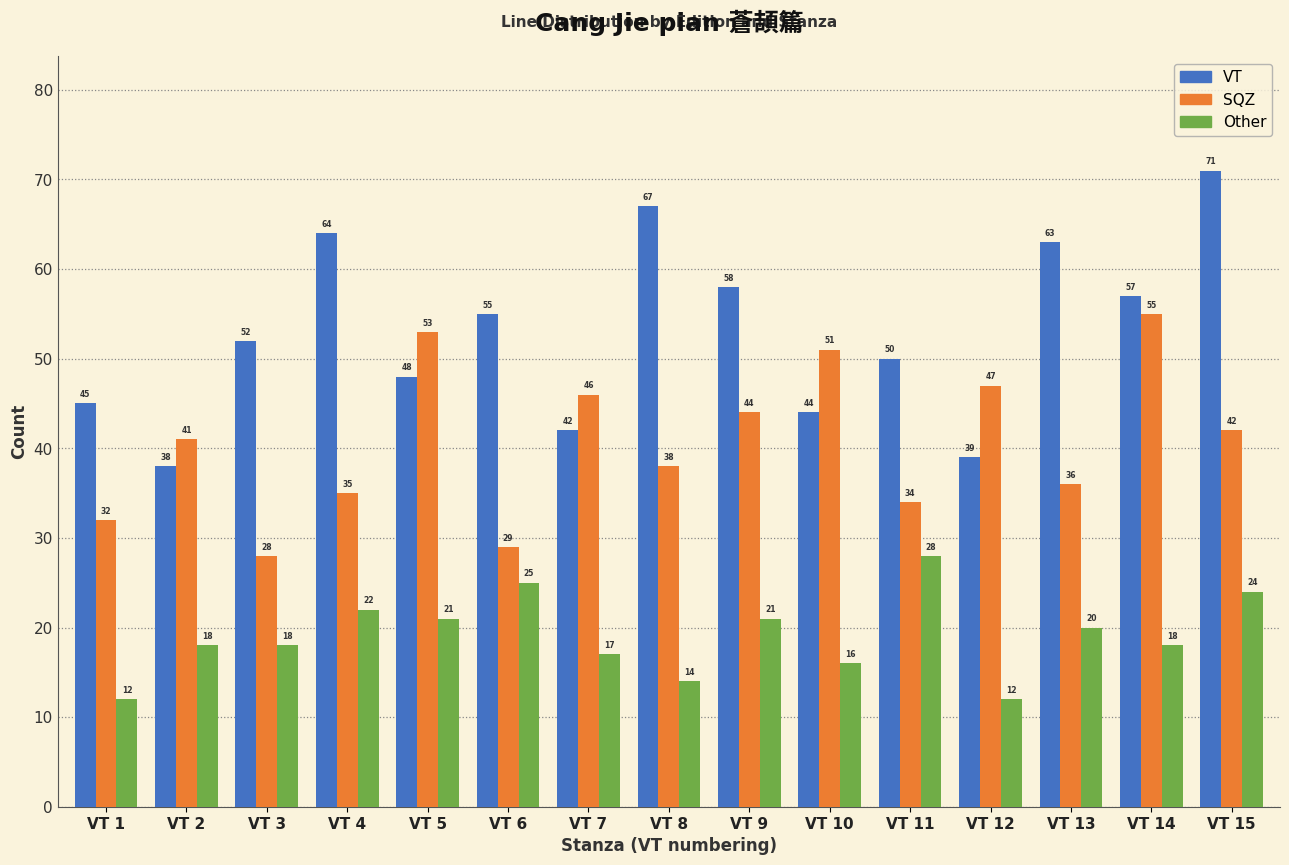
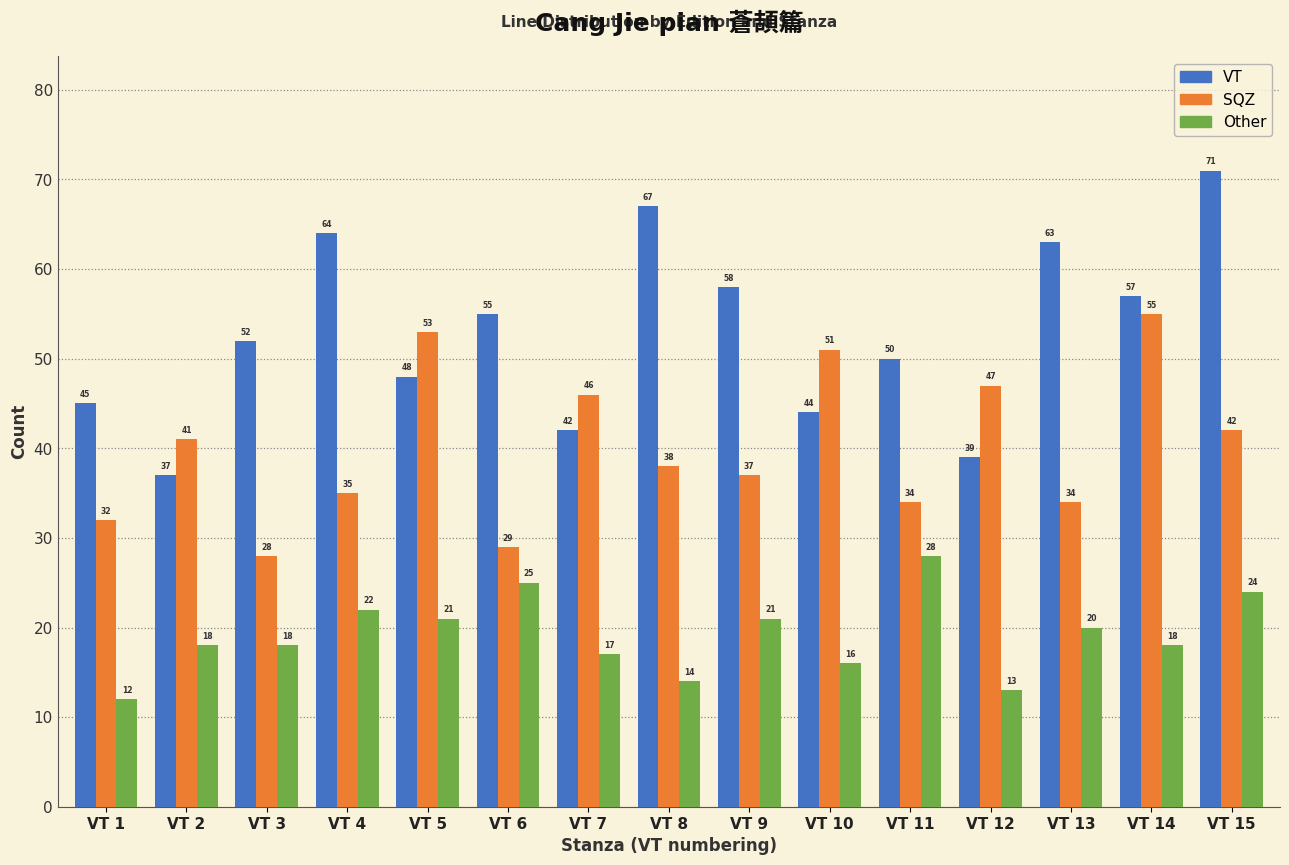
VT, VT 2: 38 -> 37
SQZ, VT 9: 44 -> 37
Other, VT 12: 12 -> 13
SQZ, VT 13: 36 -> 34
